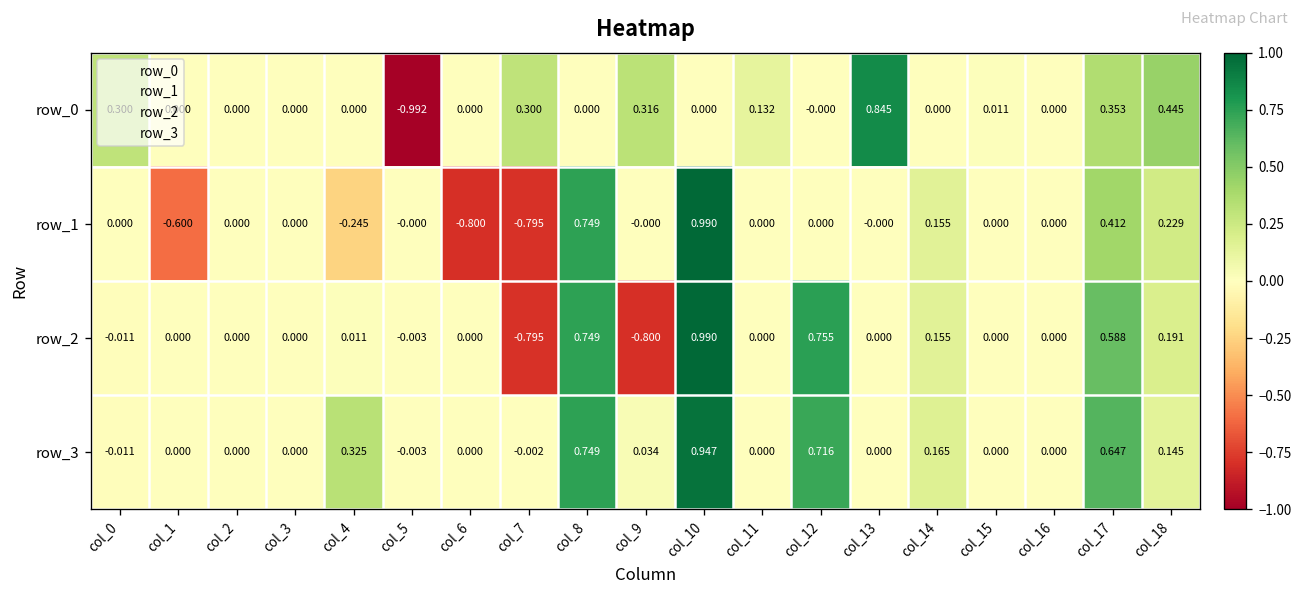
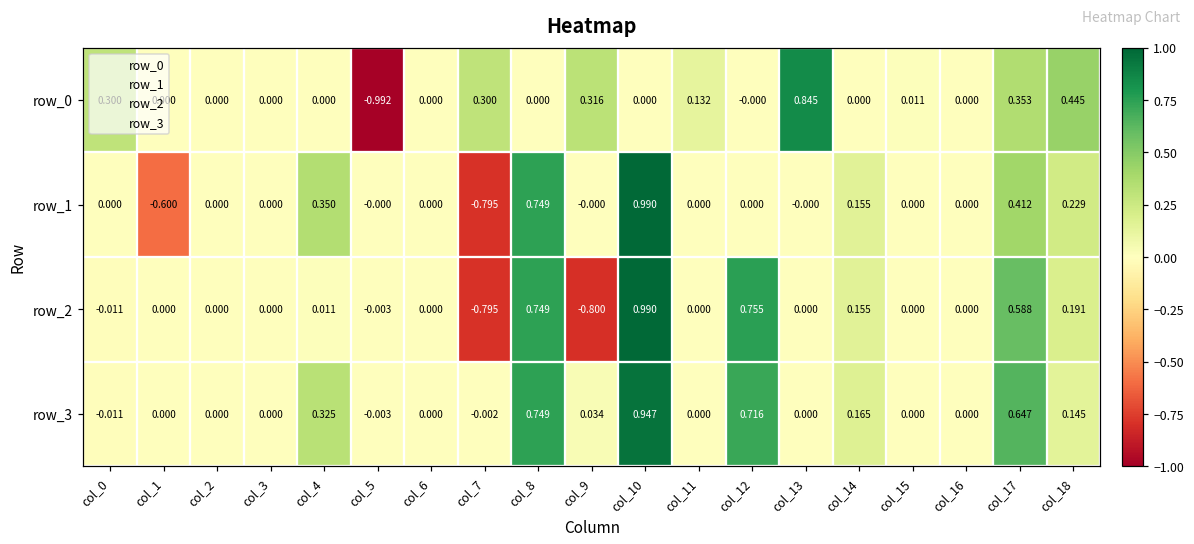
row_1, col_4: -0.245 -> 0.350
row_1, col_6: -0.800 -> 0.000
